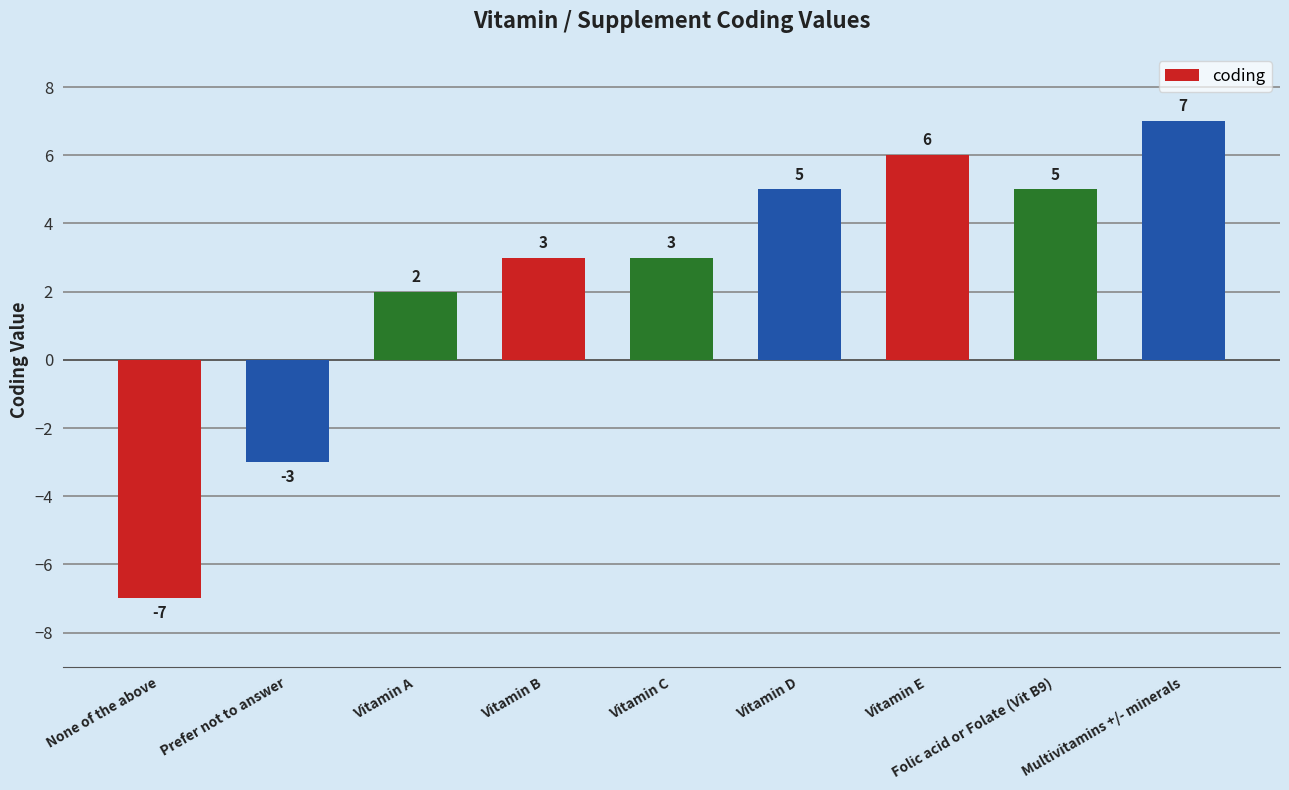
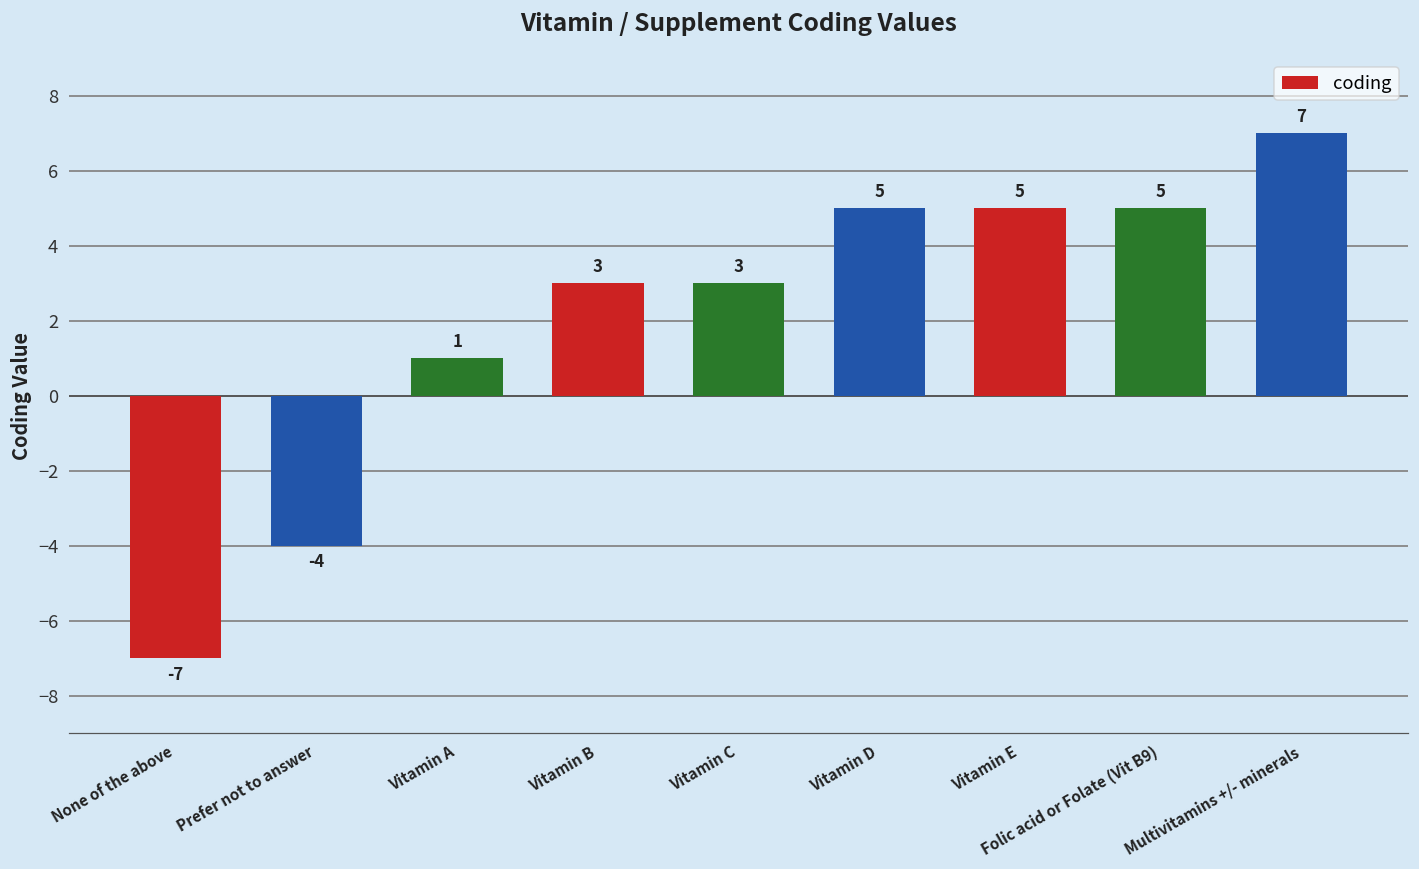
Prefer not to answer: -3 -> -4
Vitamin A: 2 -> 1
Vitamin E: 6 -> 5
